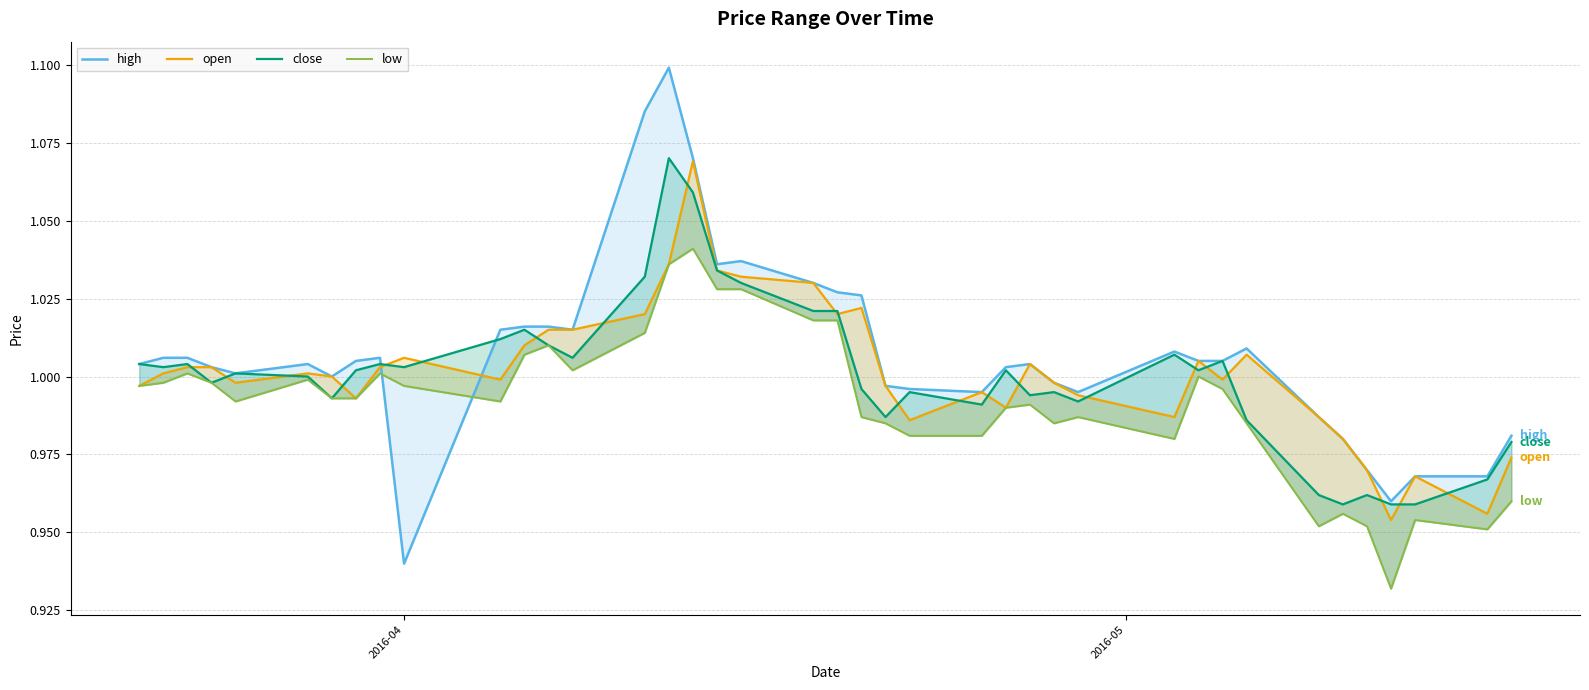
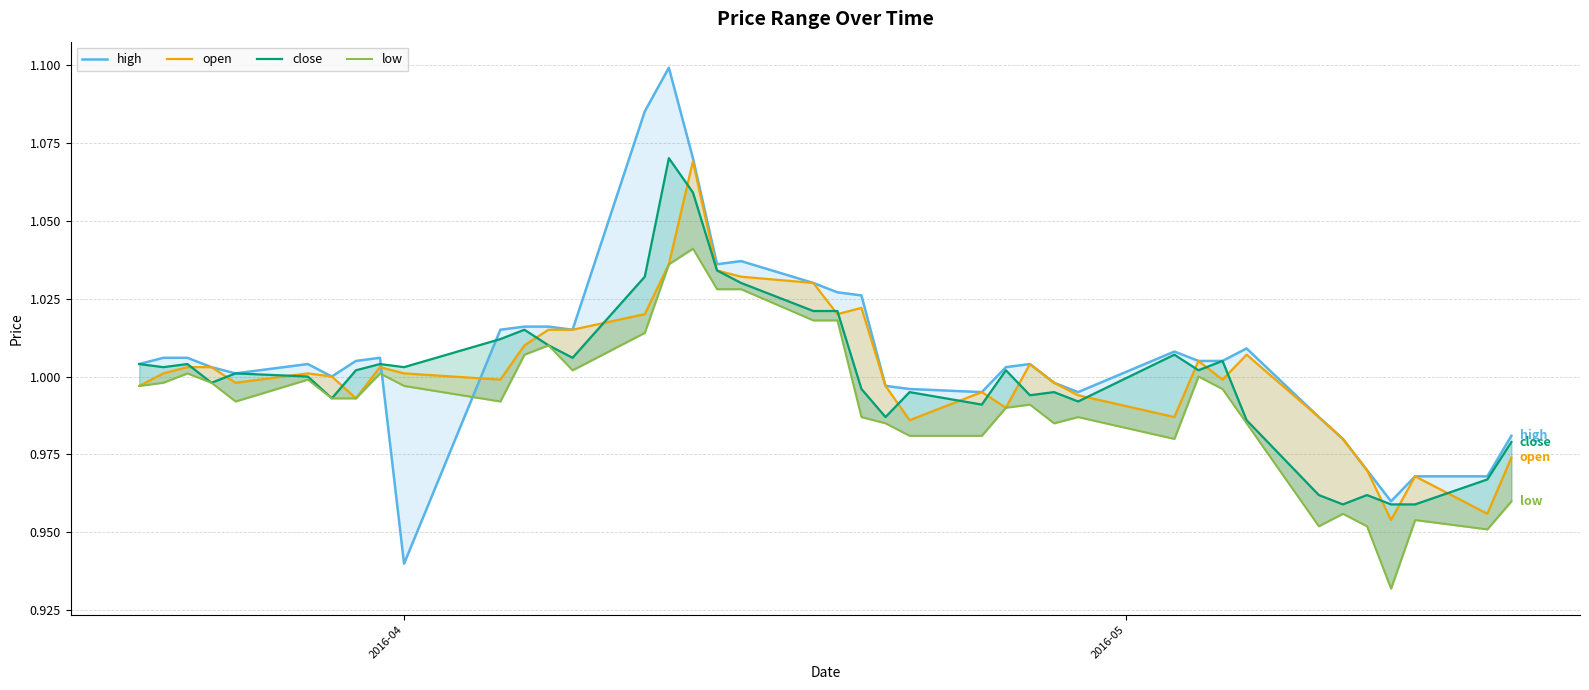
open, 2016-04: 1.006 -> 1.001
